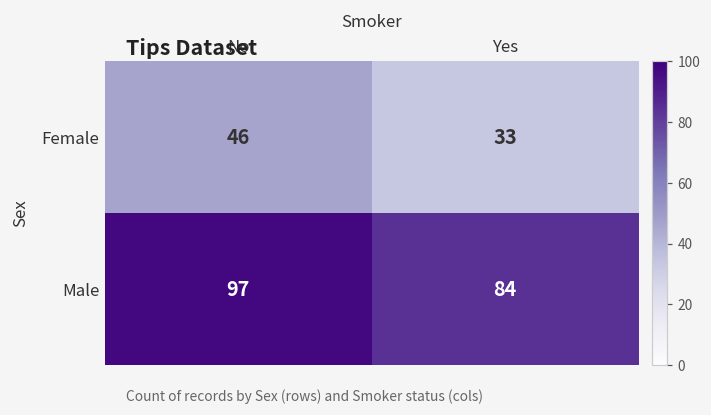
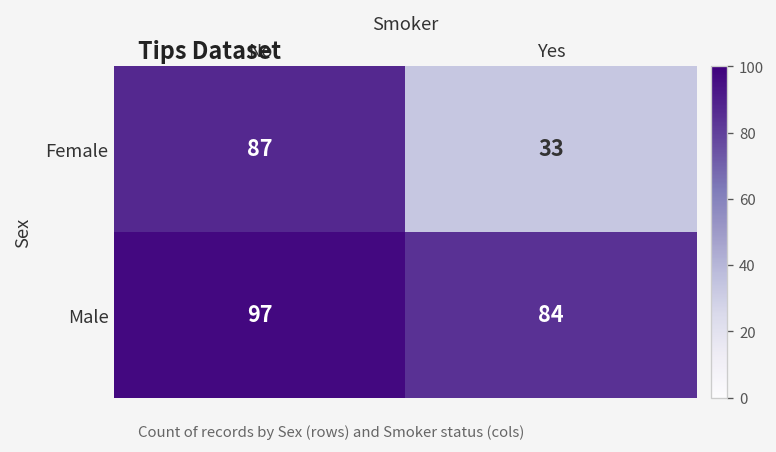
Female, No: 46 -> 87
